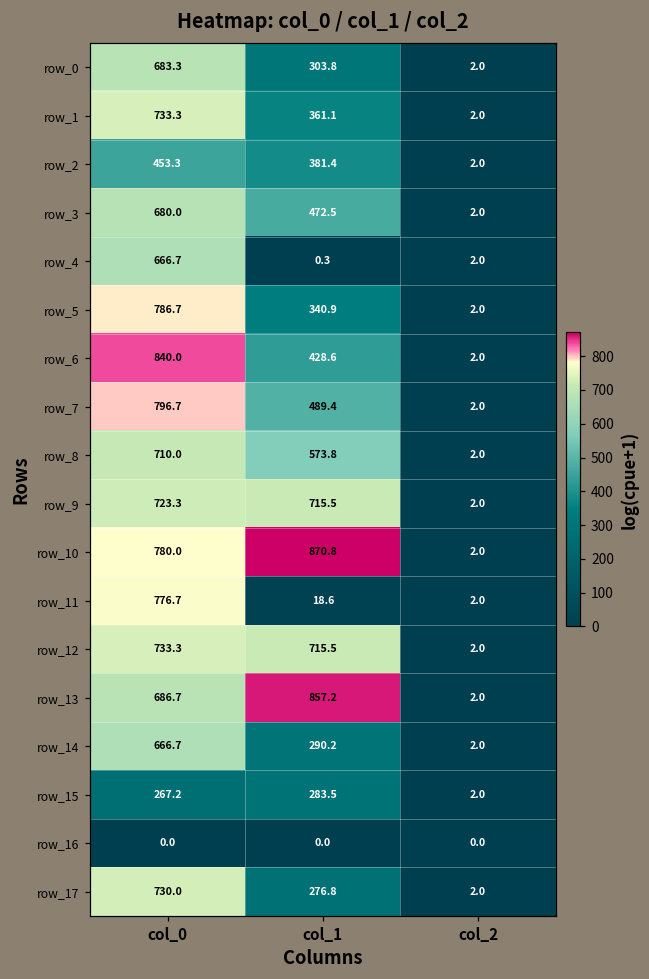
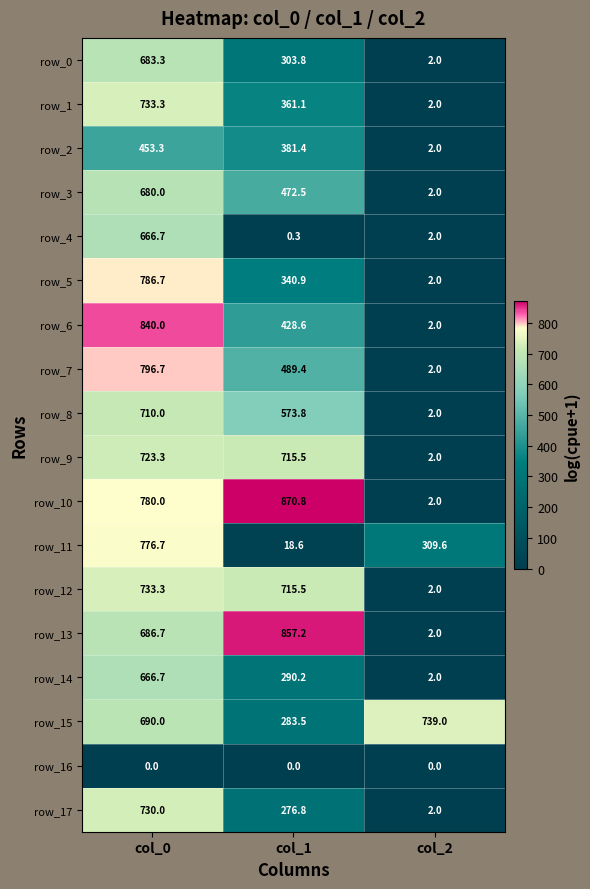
row_11, col_2: 2.0 -> 309.6
row_15, col_0: 267.2 -> 690.0
row_15, col_2: 2.0 -> 739.0
